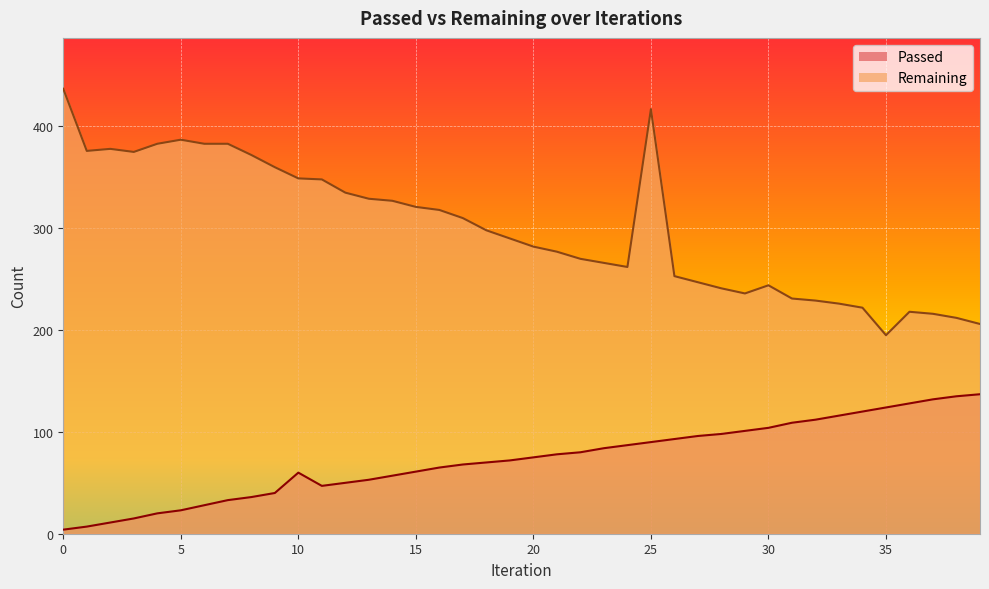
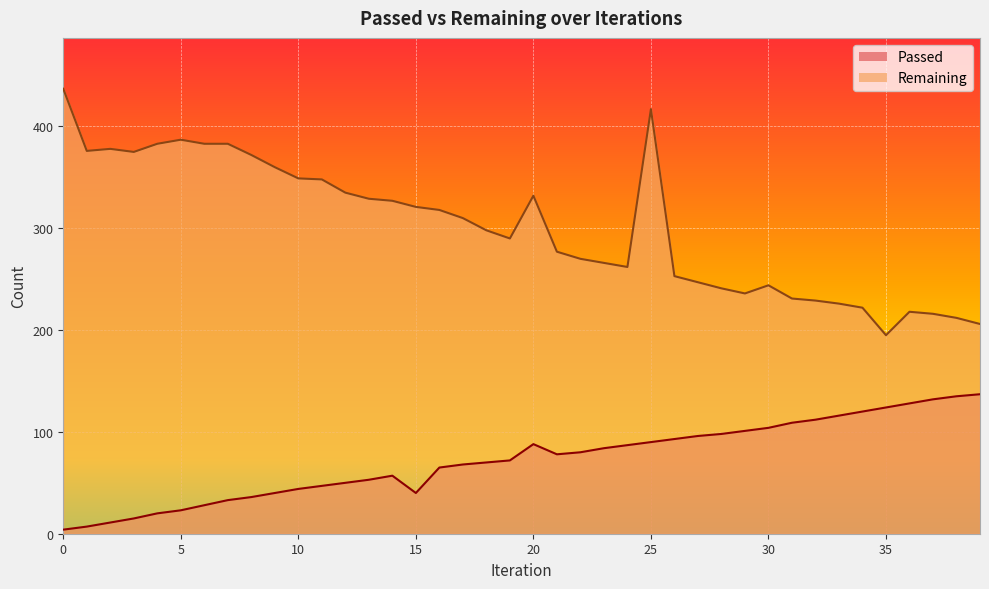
Passed, 10: 60 -> 44
Passed, 15: 61 -> 40
Passed, 20: 75 -> 88
Remaining, 20: 282 -> 332
